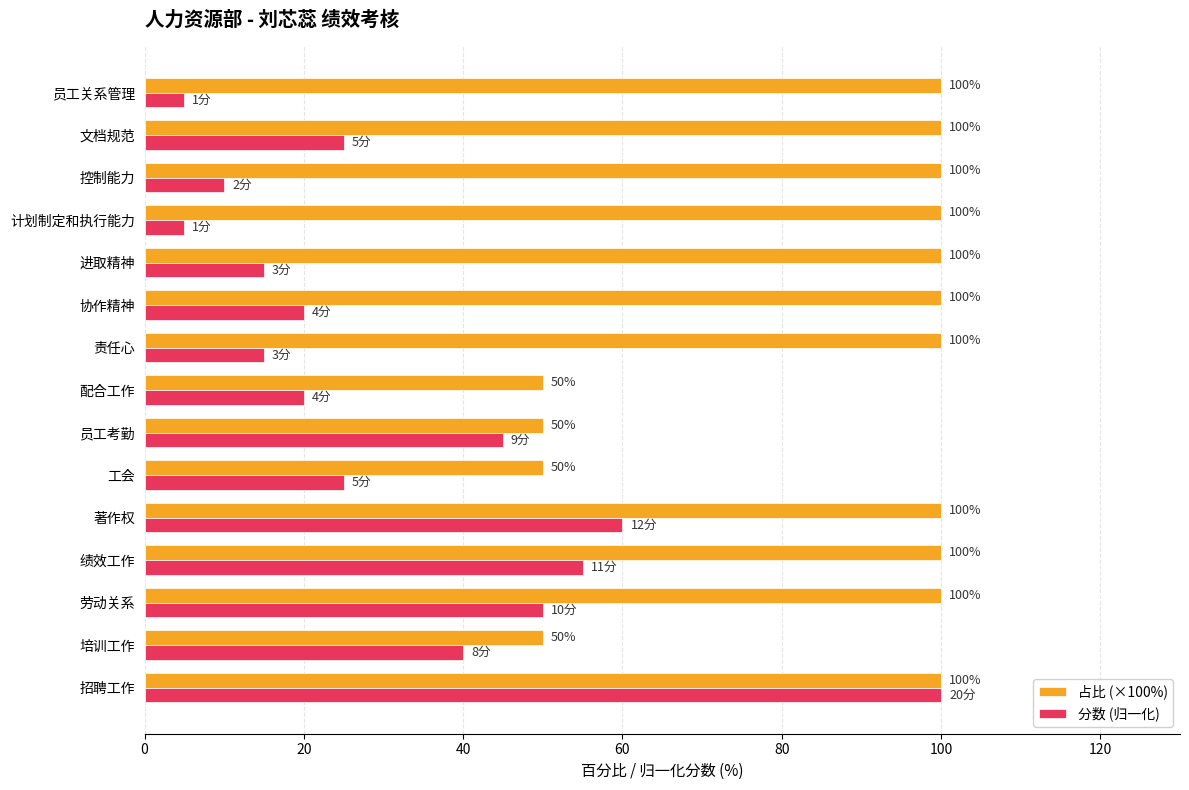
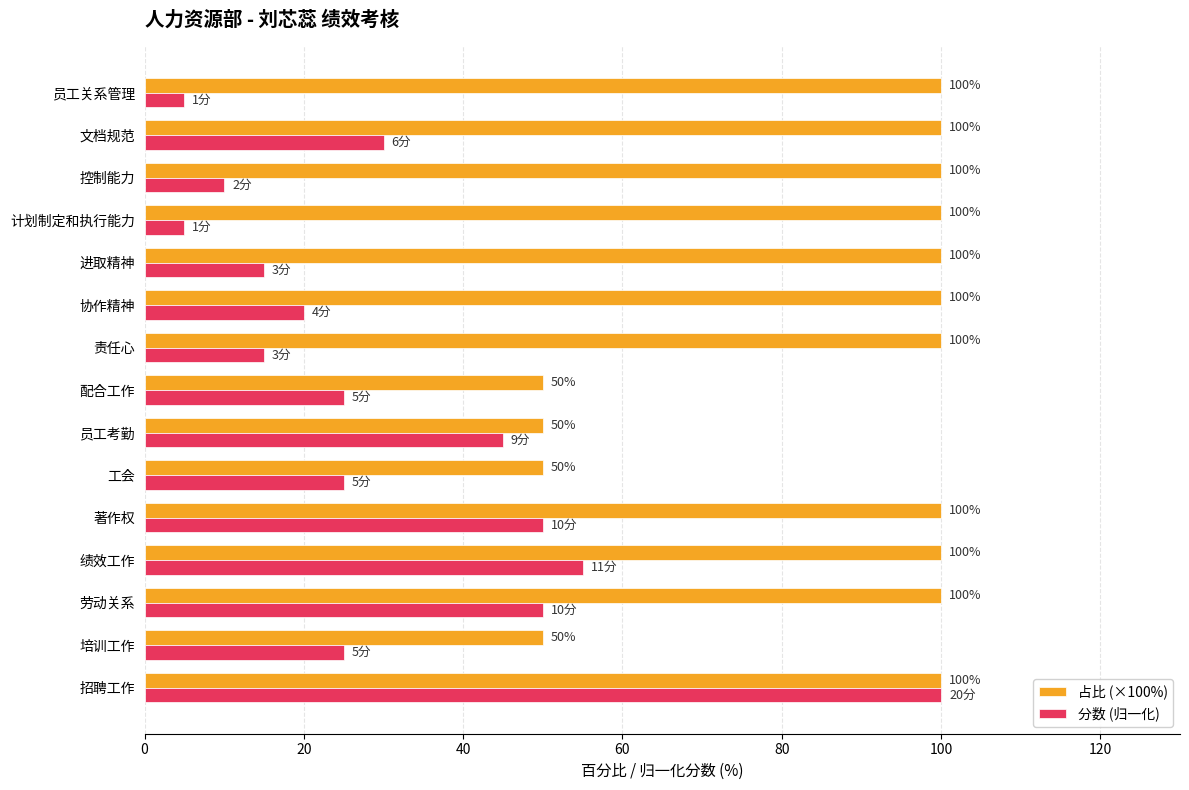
分数 (归一化), 文档规范: 5分 -> 6分
分数 (归一化), 配合工作: 4分 -> 5分
分数 (归一化), 著作权: 12分 -> 10分
分数 (归一化), 培训工作: 8分 -> 5分
